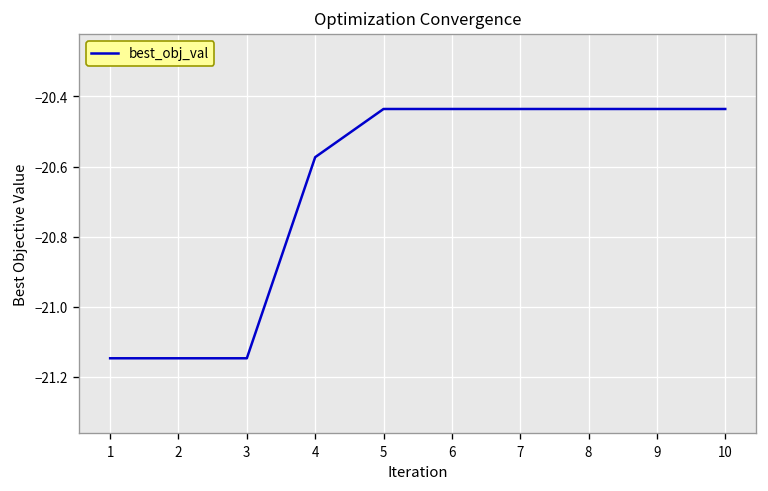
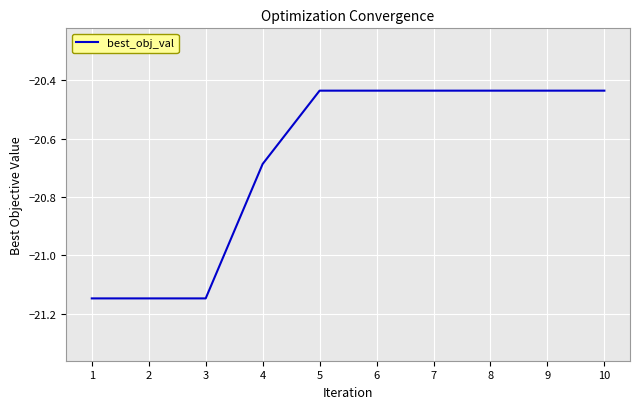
4: -20.57 -> -20.69
